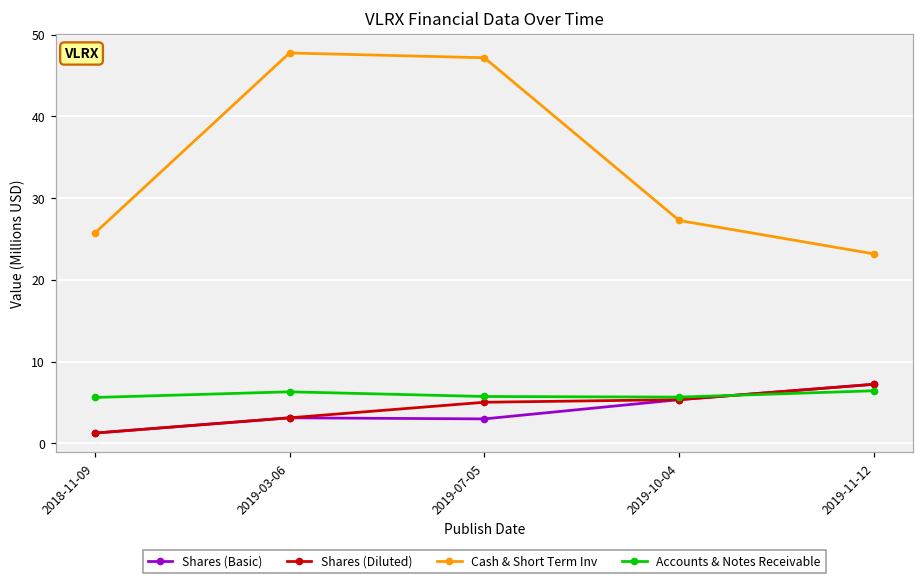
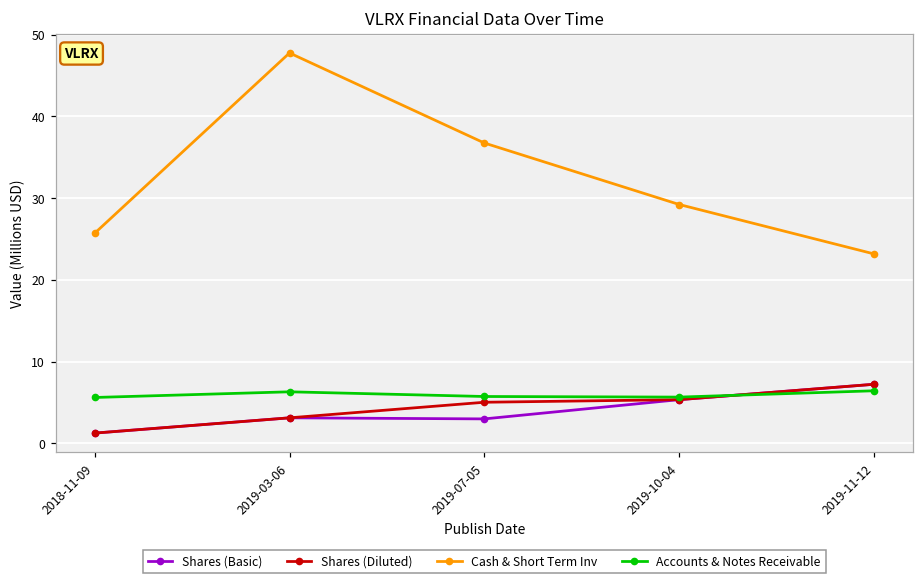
Cash & Short Term Inv, 2019-07-05: 47 -> 37
Cash & Short Term Inv, 2019-10-04: 27 -> 29
